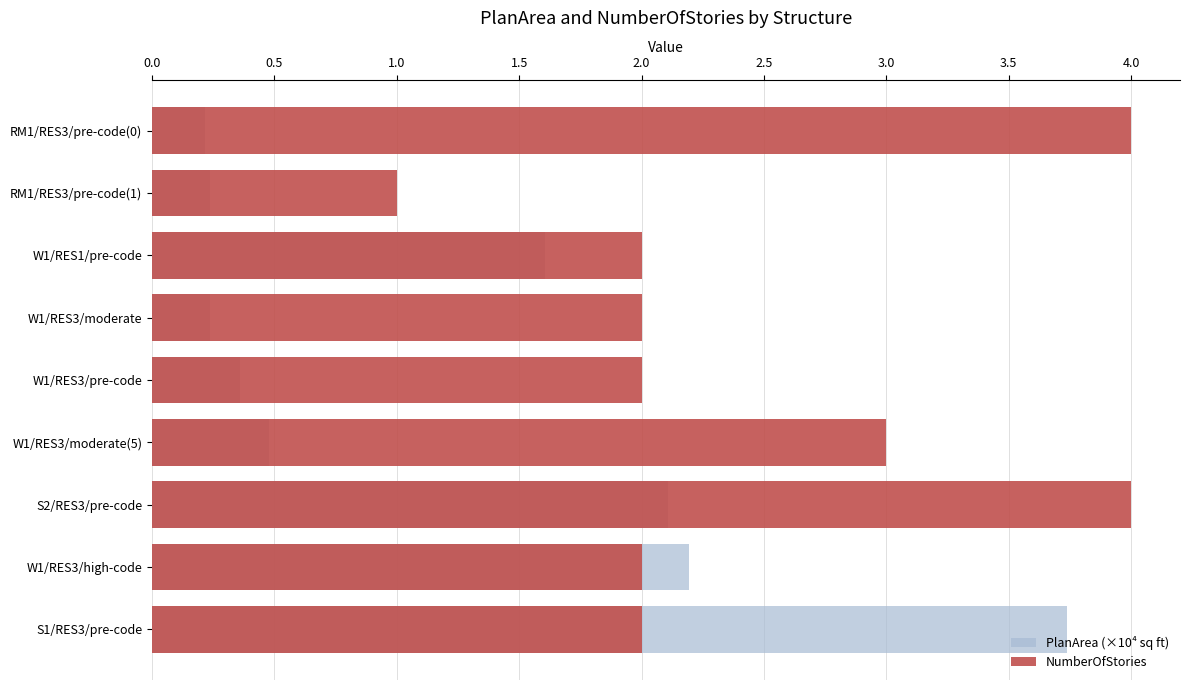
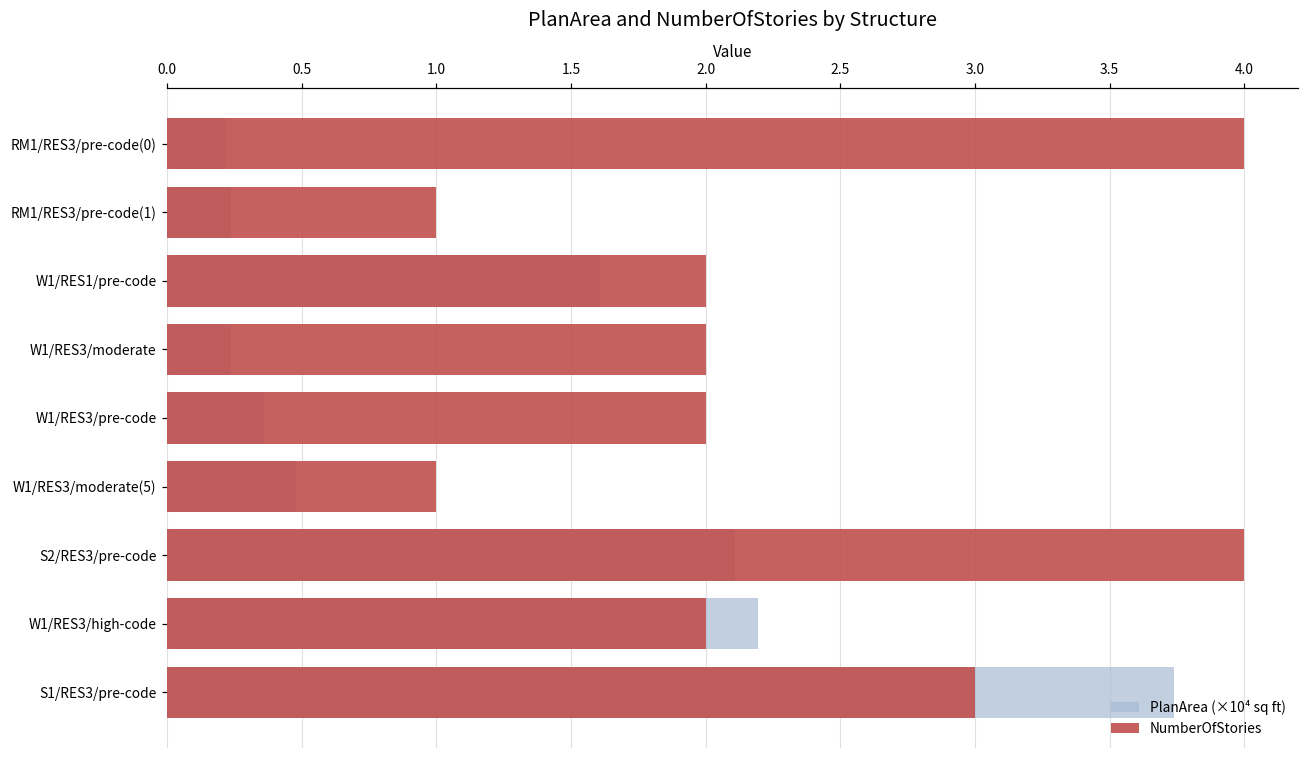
NumberOfStories, W1/RES3/moderate(5): 3 -> 1
NumberOfStories, S1/RES3/pre-code: 2 -> 3
